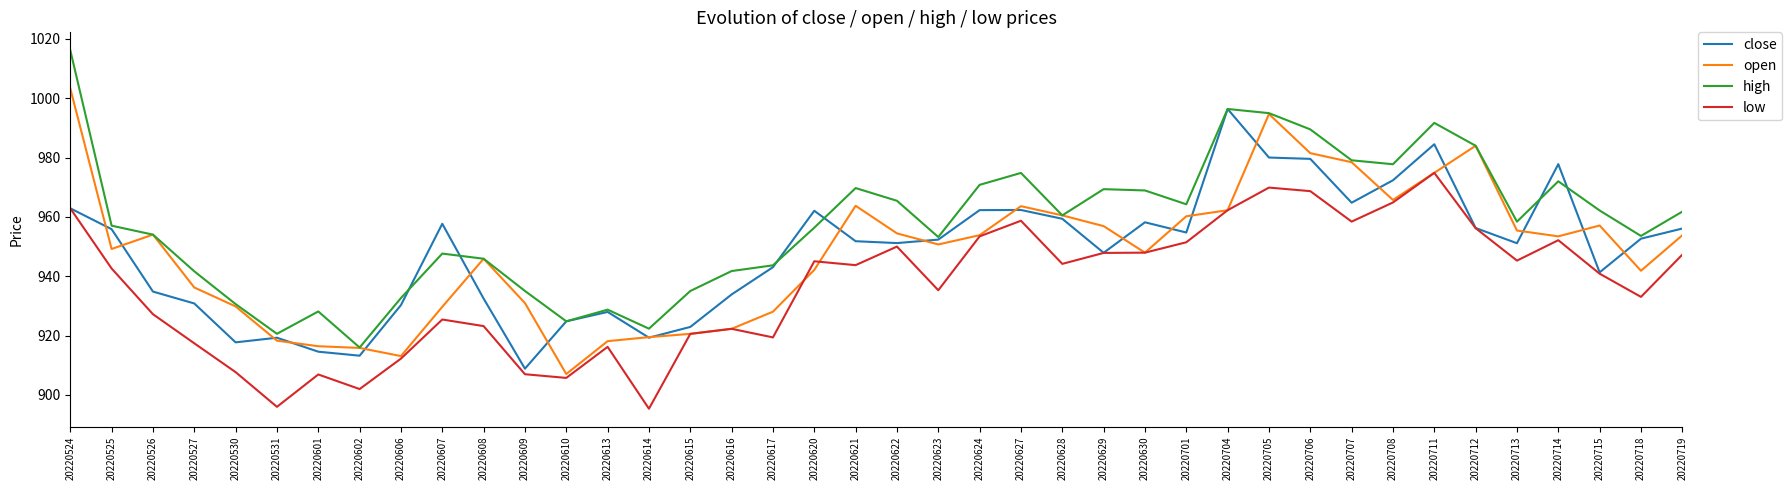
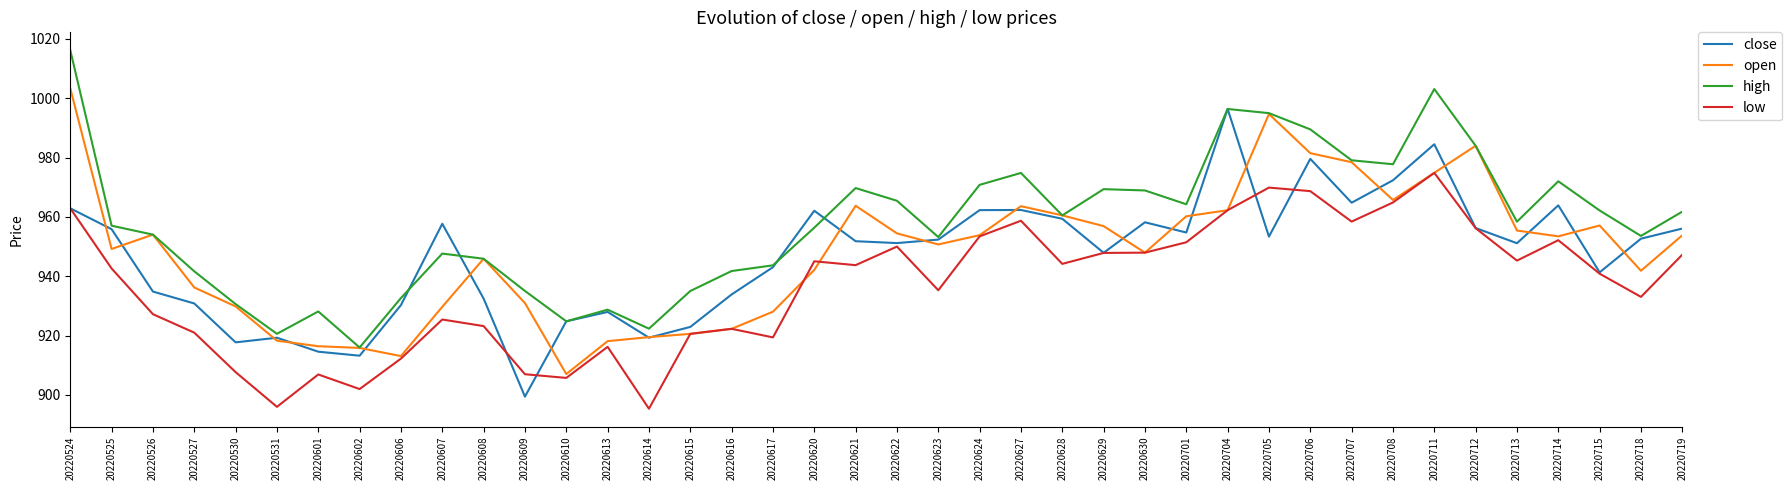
low, 20220527: 917 -> 921
close, 20220609: 909 -> 899
close, 20220705: 980 -> 953
high, 20220711: 992 -> 1003
close, 20220714: 978 -> 964
